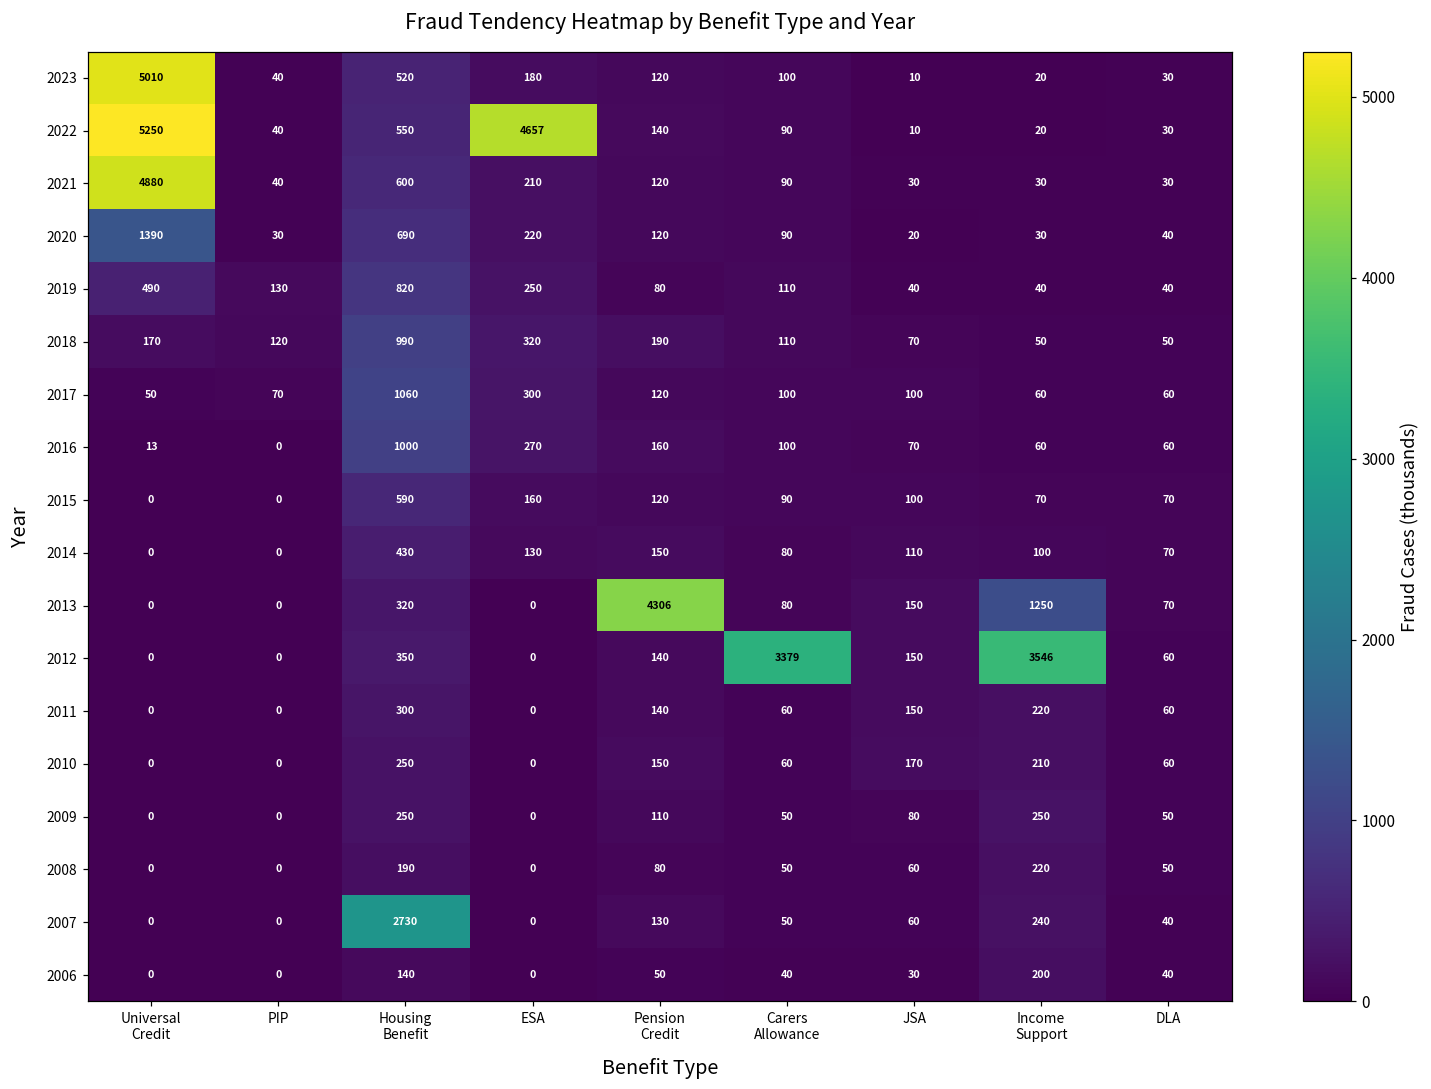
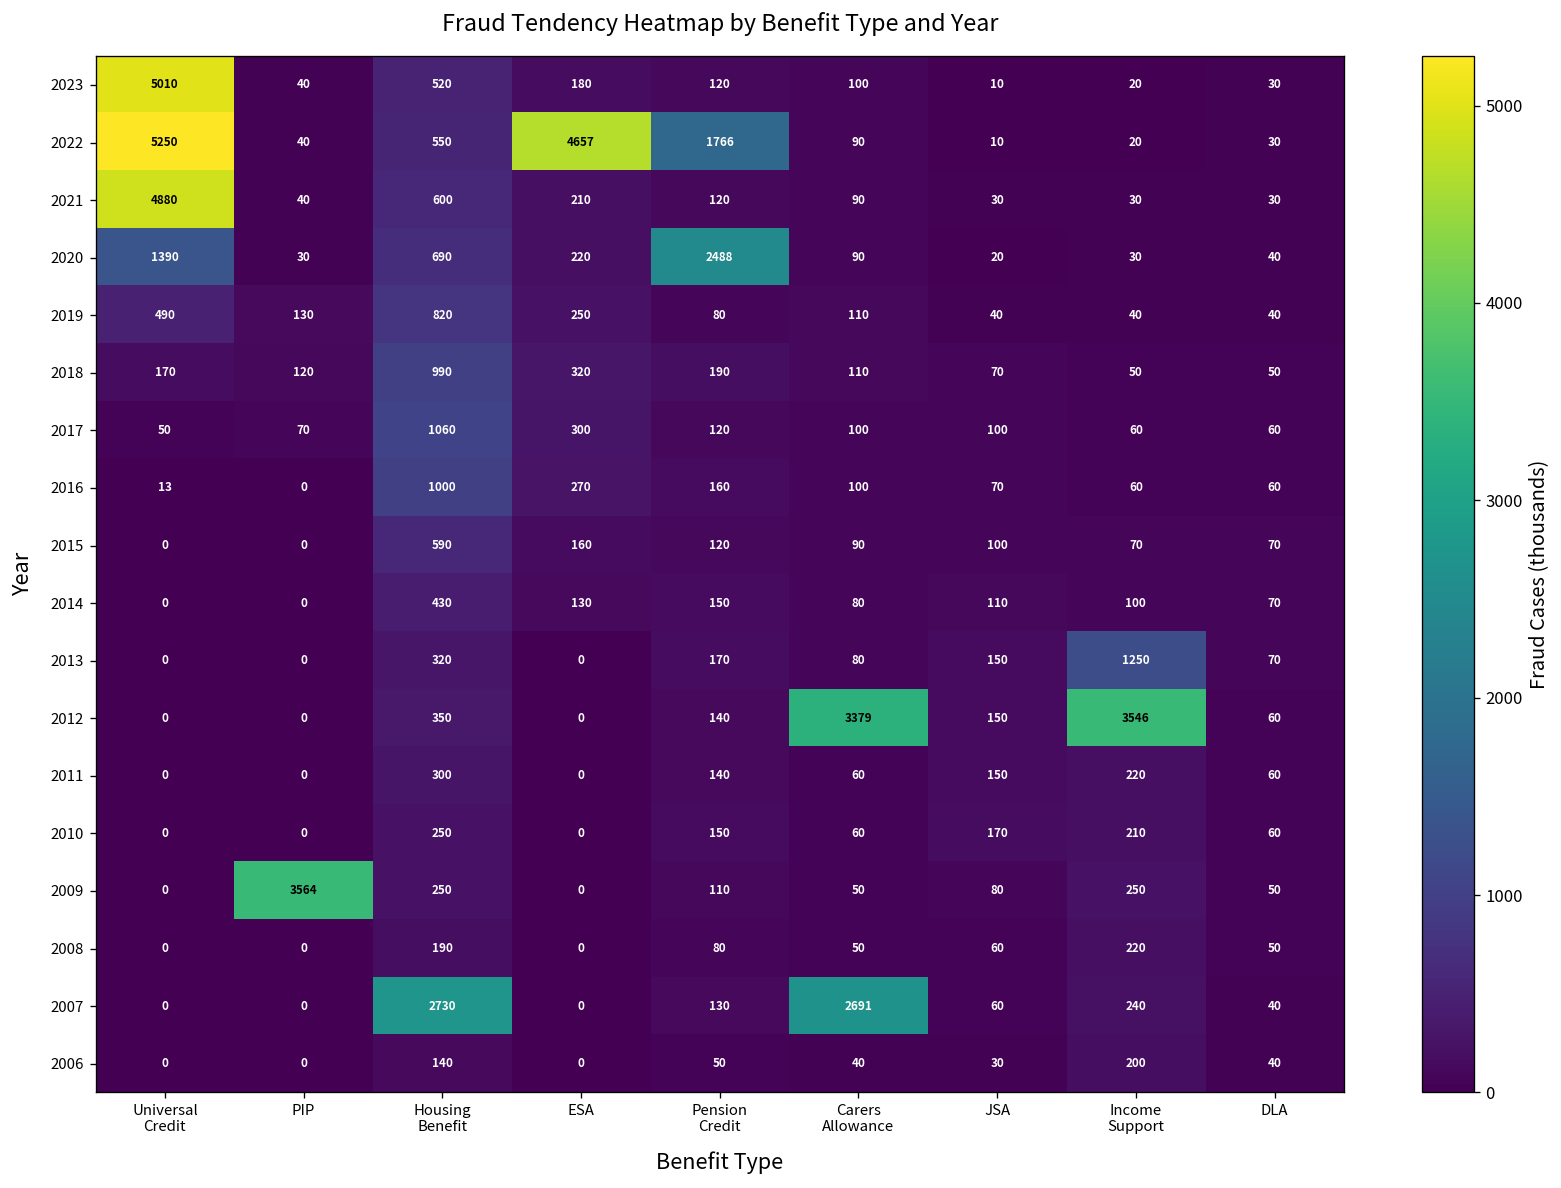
2022, Pension Credit: 140 -> 1766
2020, Pension Credit: 120 -> 2488
2013, Pension Credit: 4306 -> 170
2009, PIP: 0 -> 3564
2007, Carers Allowance: 50 -> 2691
